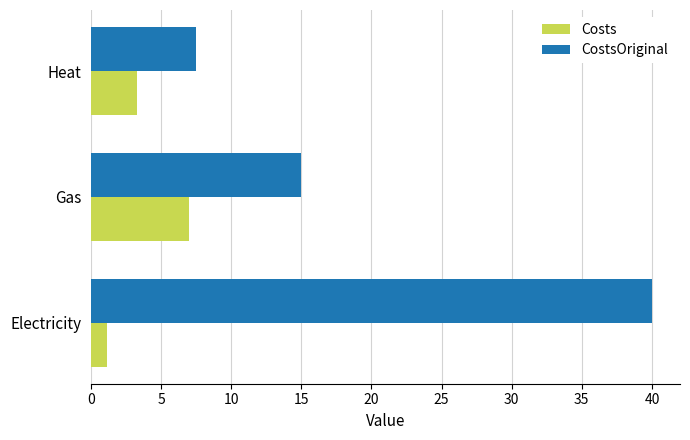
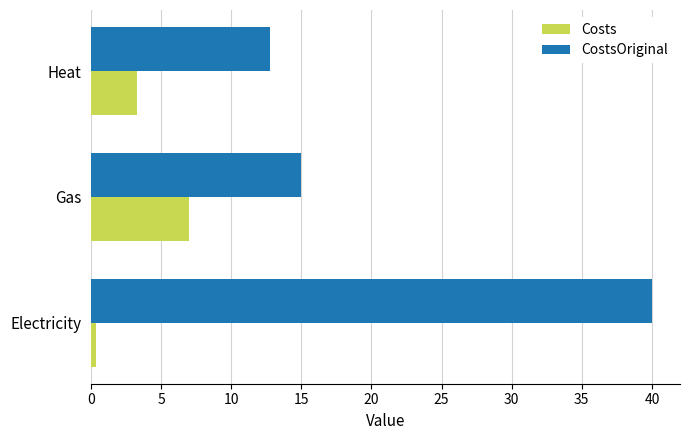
CostsOriginal, Heat: 7.5 -> 12.8
Costs, Electricity: 1.1 -> 0.4
